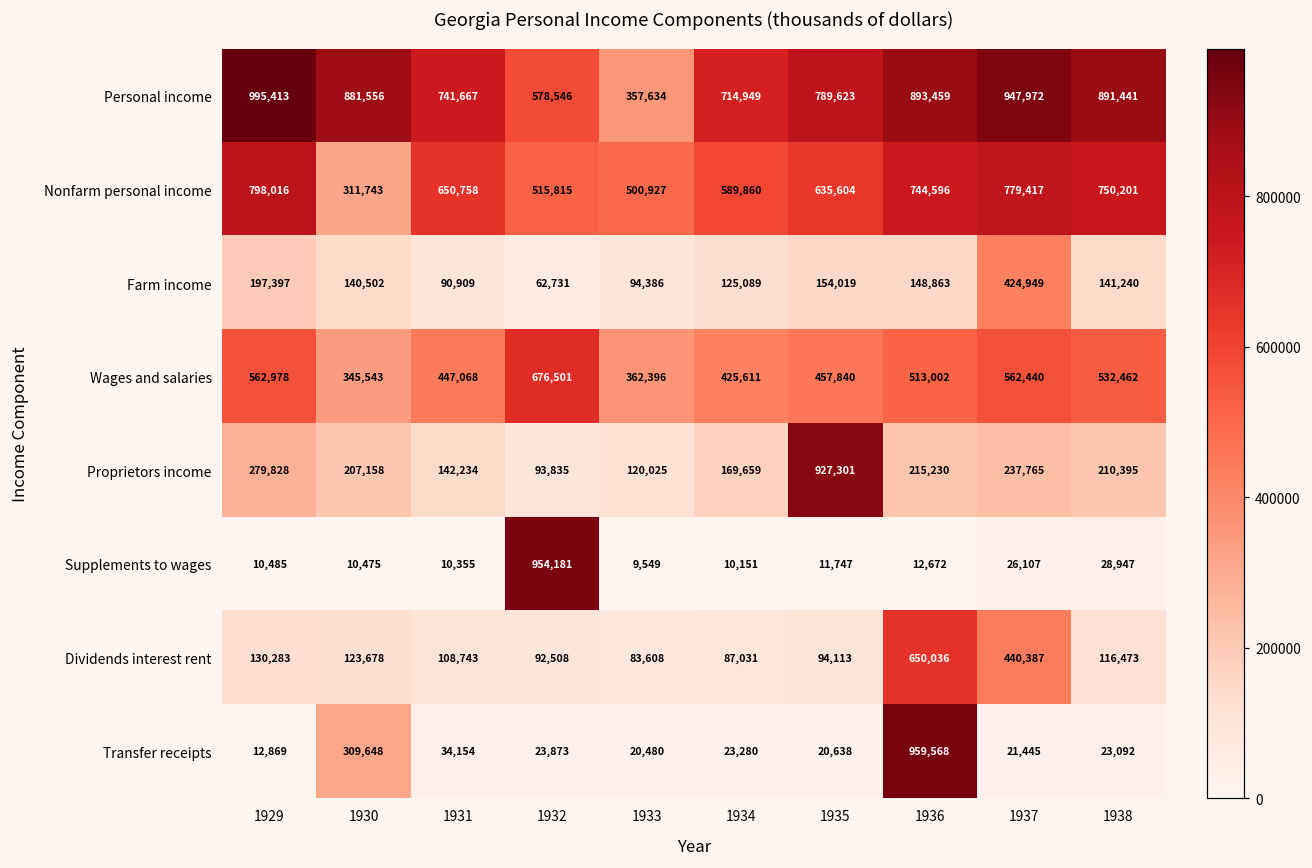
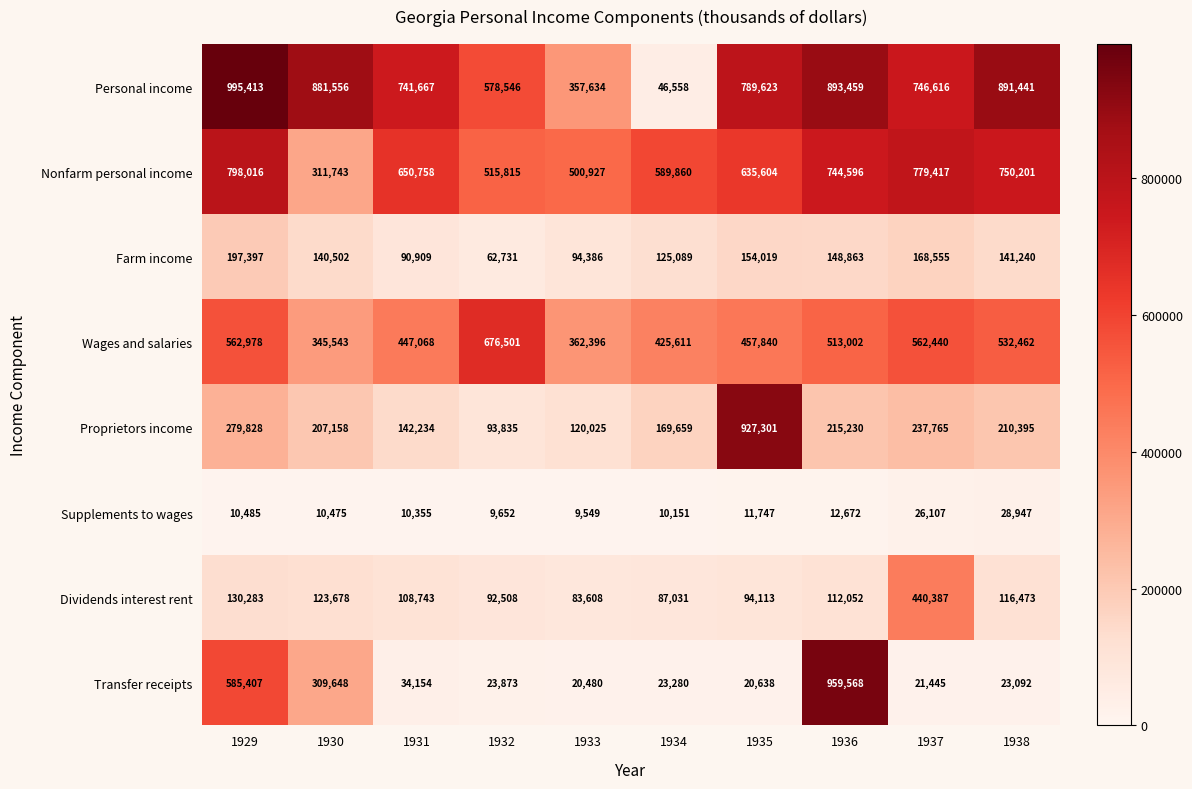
Personal income, 1934: 714,949 -> 46,558
Personal income, 1937: 947,972 -> 746,616
Farm income, 1937: 424,949 -> 168,555
Supplements to wages, 1932: 954,181 -> 9,652
Dividends interest rent, 1936: 650,036 -> 112,052
Transfer receipts, 1929: 12,869 -> 585,407
